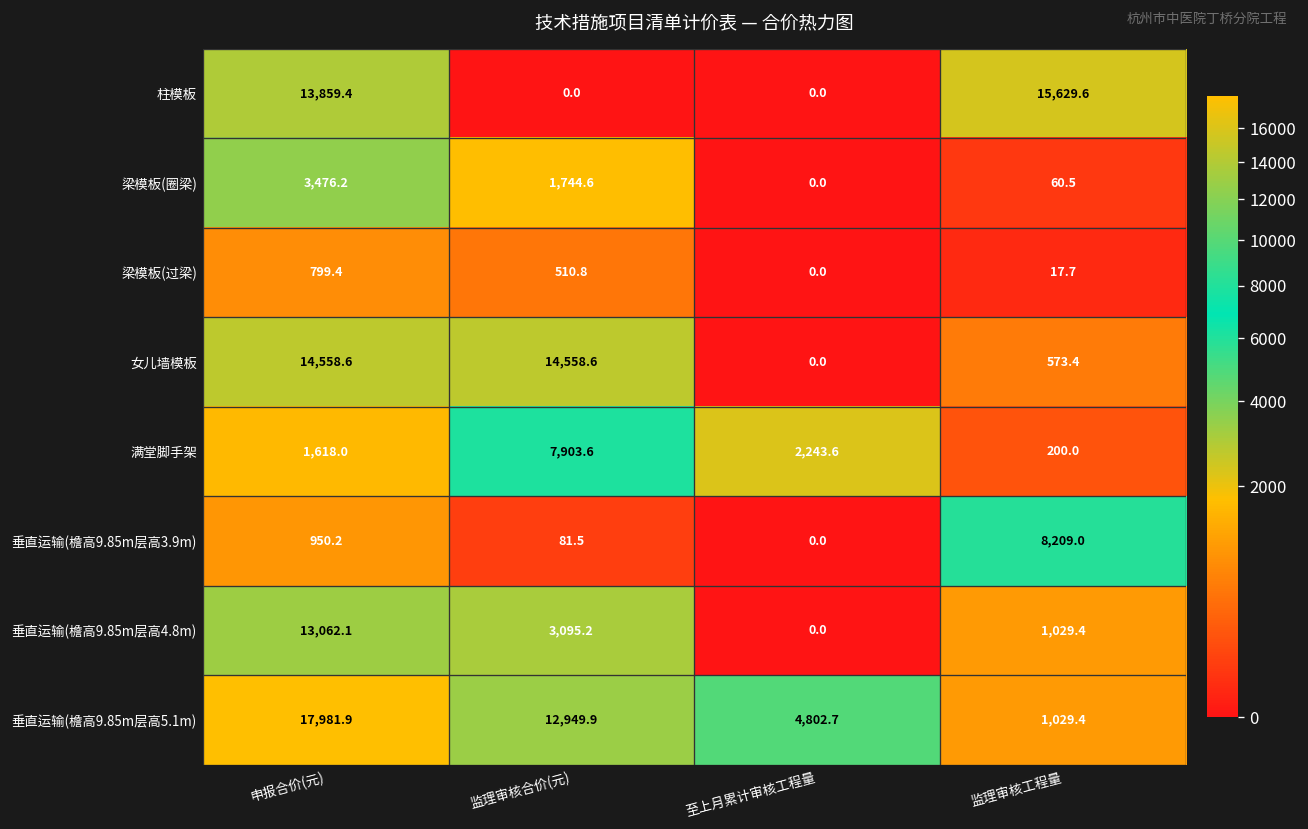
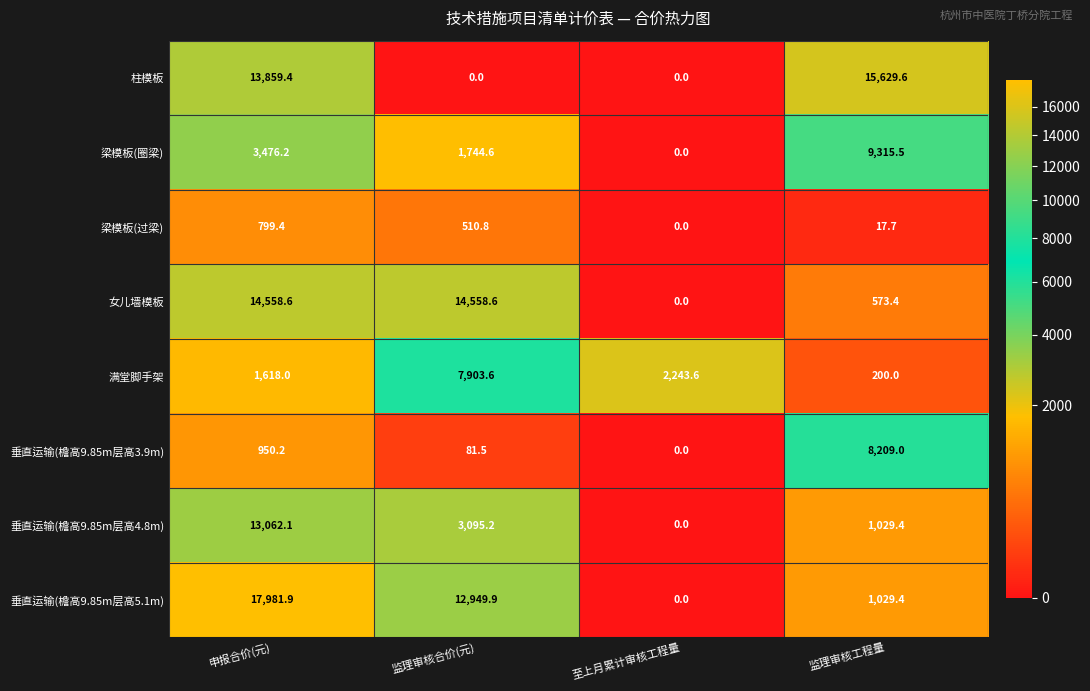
梁模板(圈梁), 监理审核工程量: 60.5 -> 9,315.5
垂直运输(檐高9.85m层高5.1m), 至上月累计审核工程量: 4,802.7 -> 0.0
